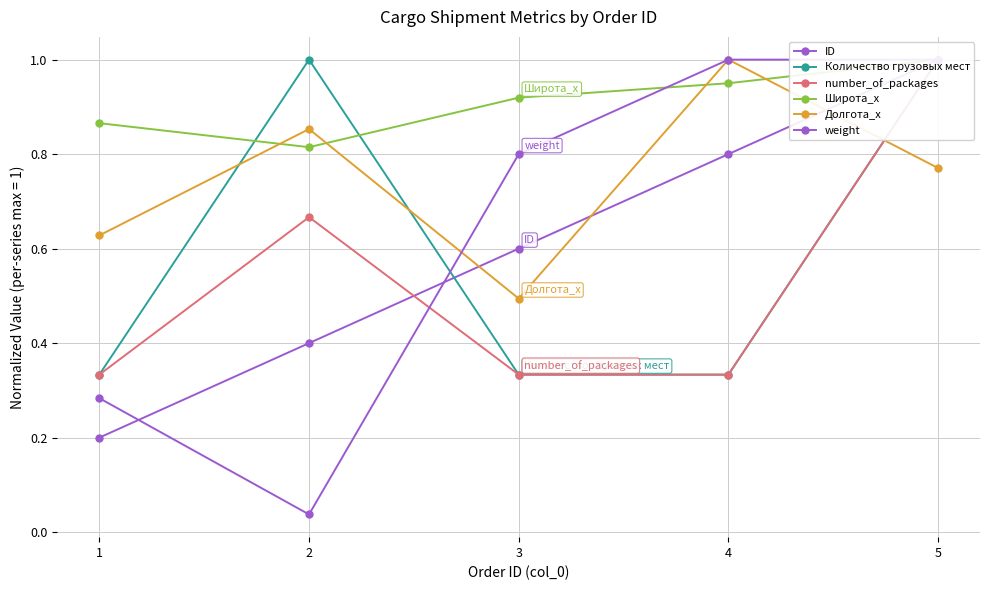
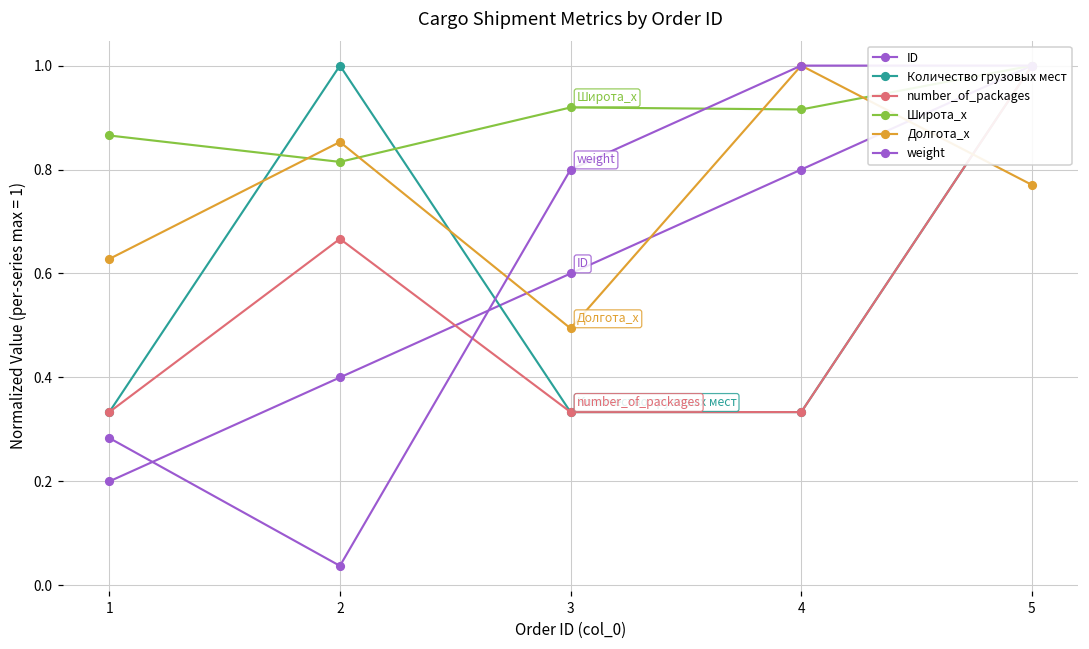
Широта_x, 4: 0.95 -> 0.92
